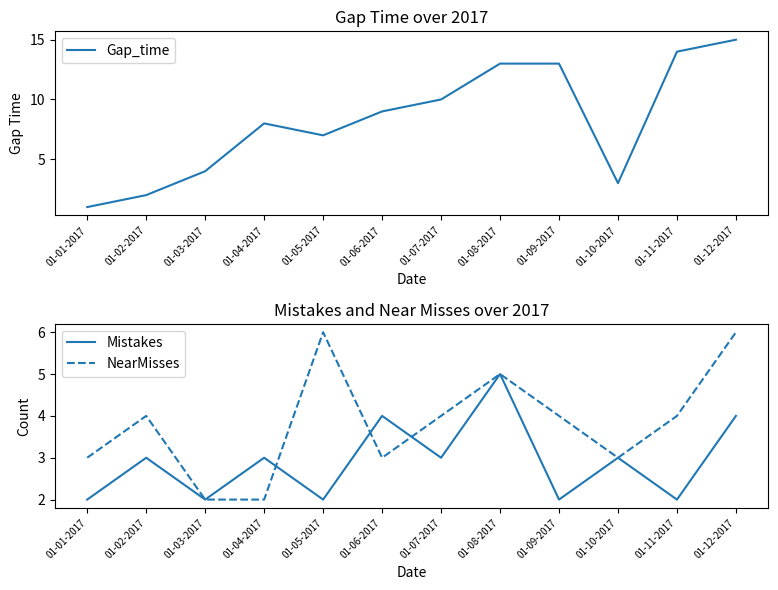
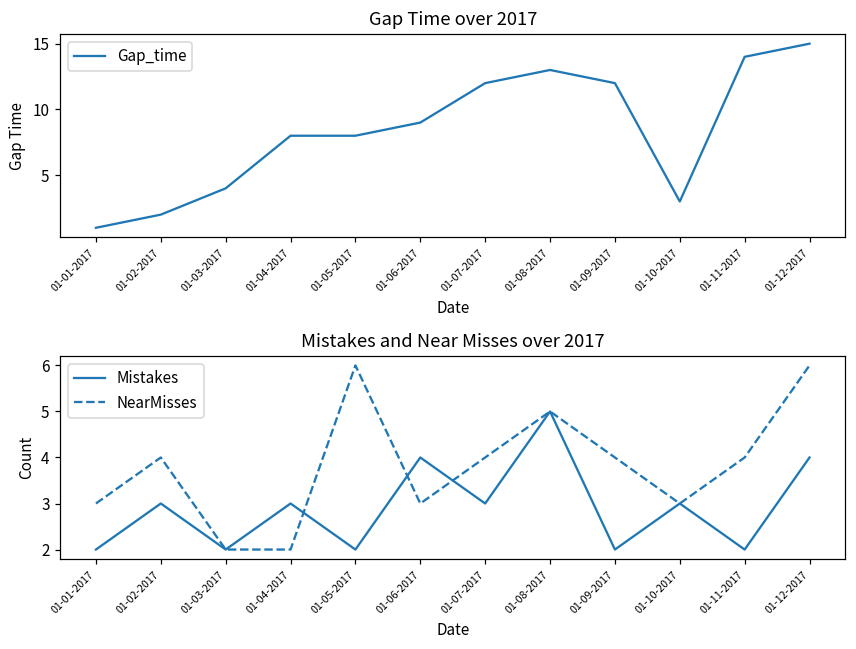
Gap Time over 2017, 01-05-2017: 7 -> 8
Gap Time over 2017, 01-07-2017: 10 -> 12
Gap Time over 2017, 01-09-2017: 13 -> 12
